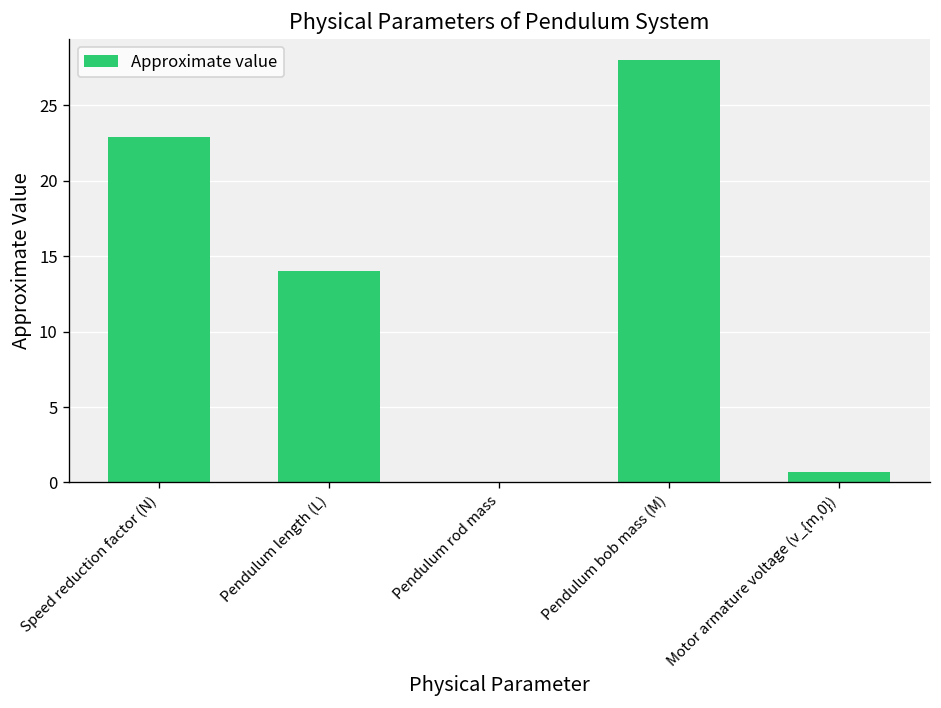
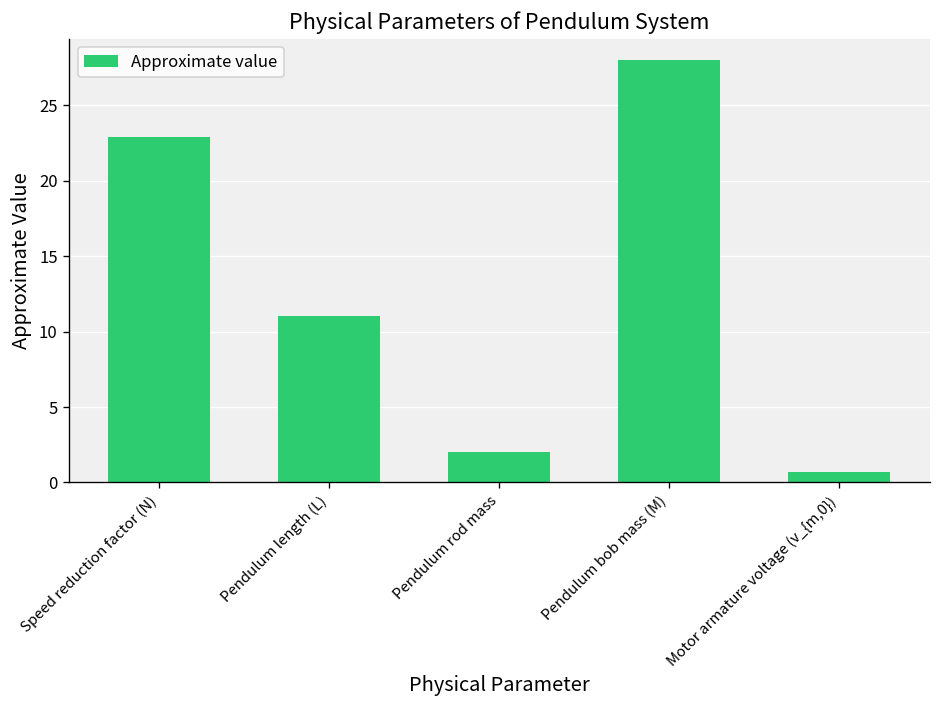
Pendulum length (L): 14 -> 11
Pendulum rod mass: 0 -> 2
